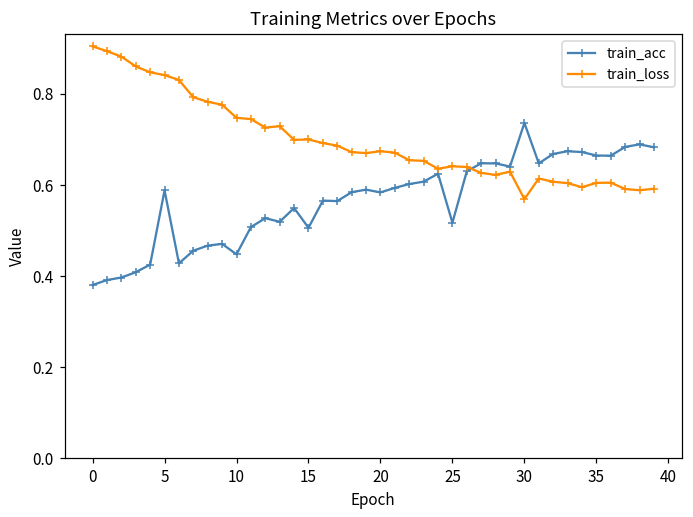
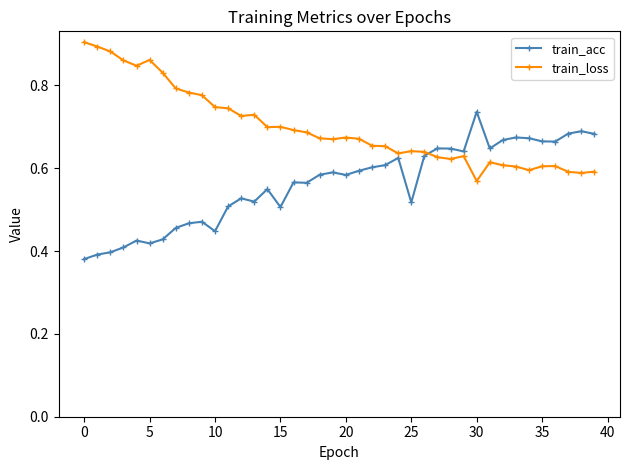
train_acc, 5: 0.59 -> 0.42
train_loss, 5: 0.84 -> 0.86
